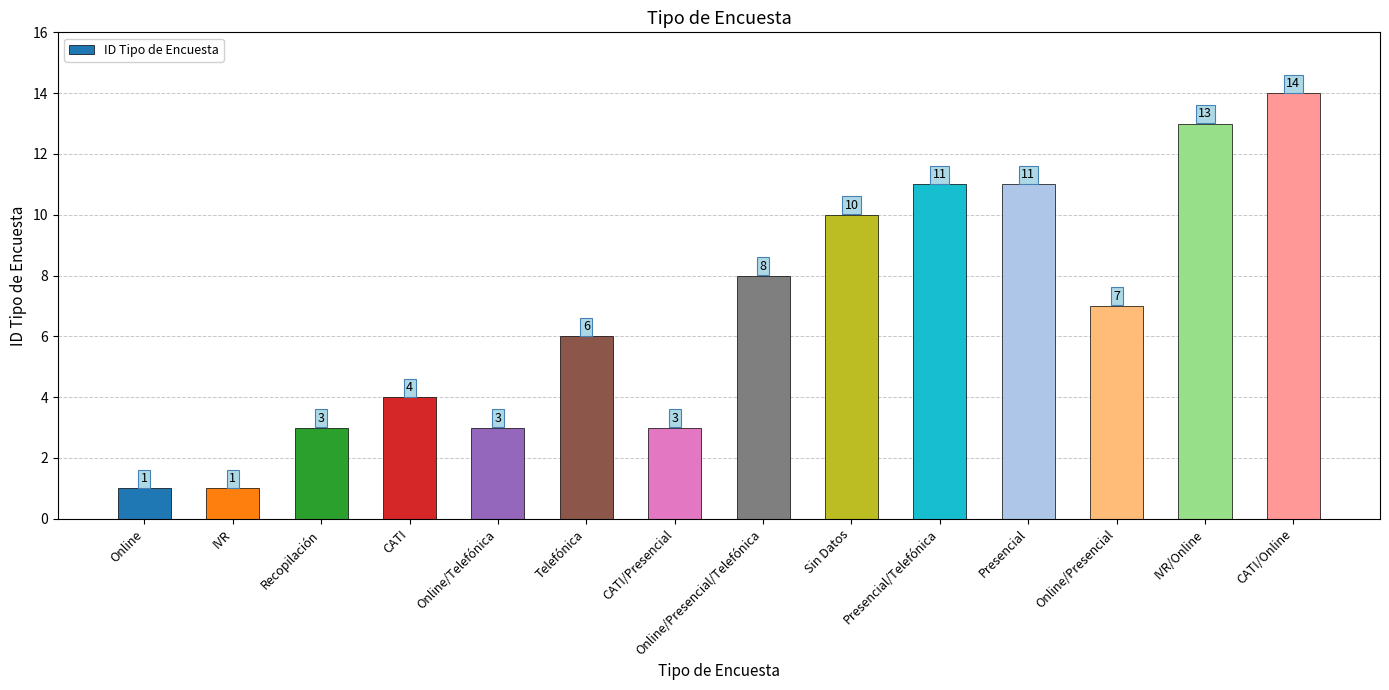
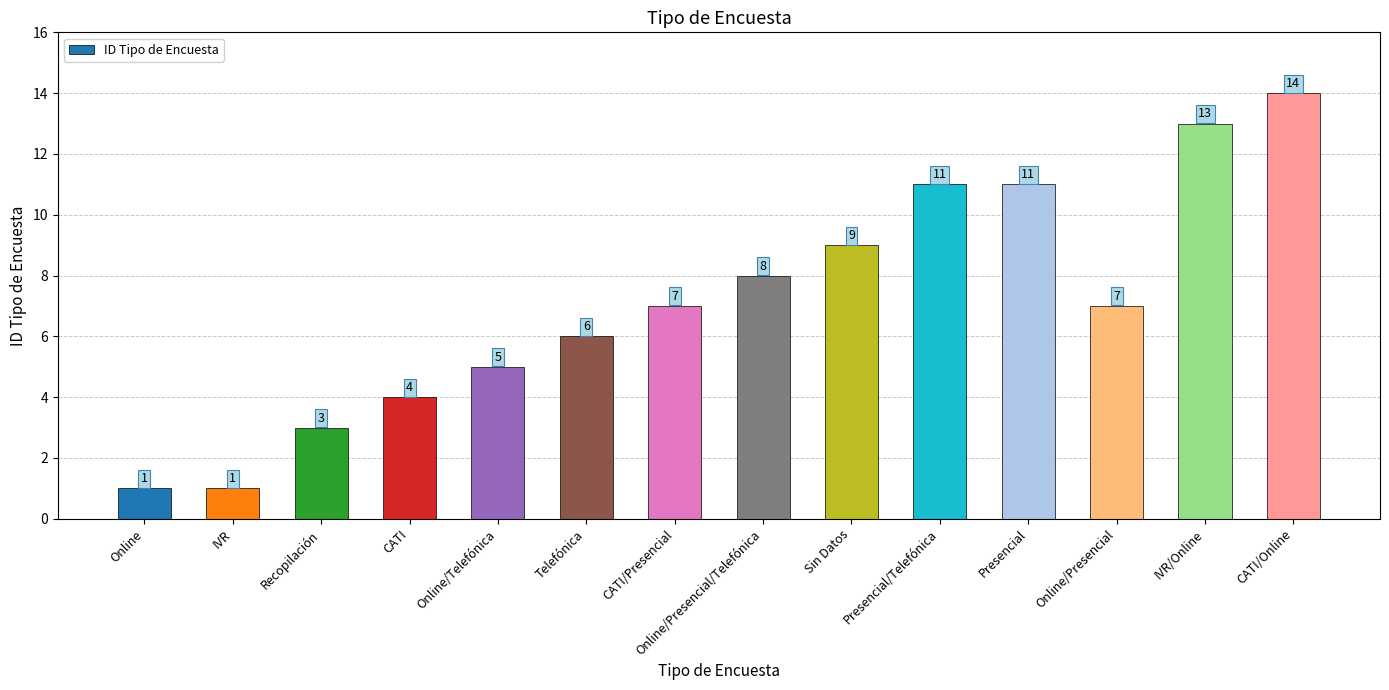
Online/Telefónica: 3 -> 5
CATI/Presencial: 3 -> 7
Sin Datos: 10 -> 9
